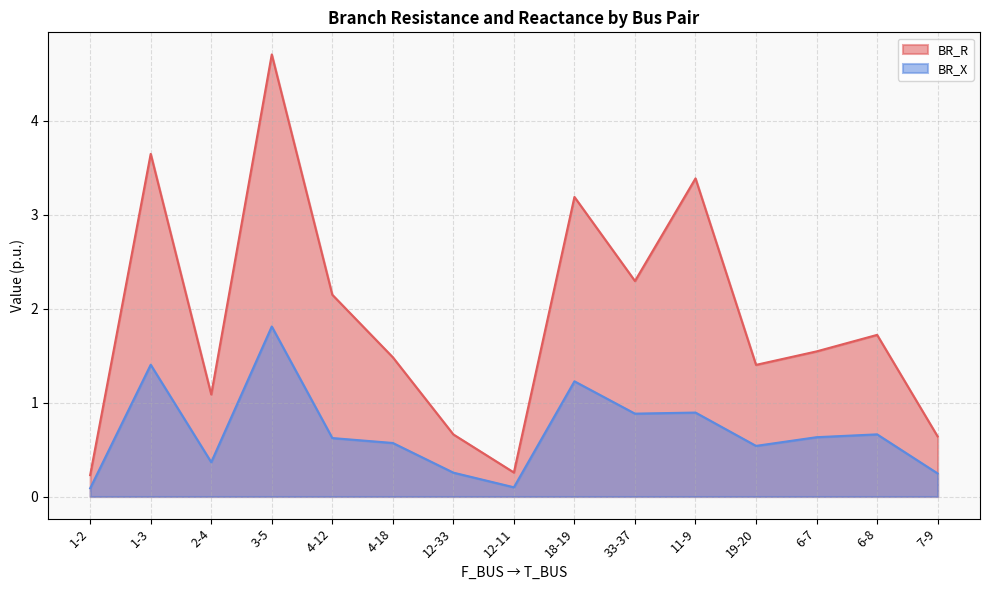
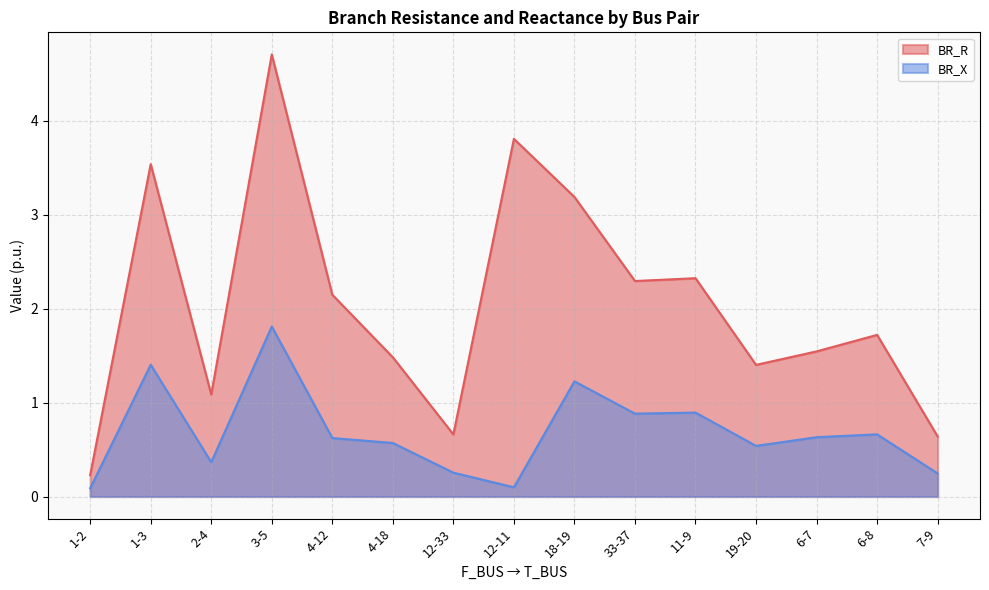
BR_R, 1-3: 3.6 -> 3.5
BR_R, 12-11: 0.3 -> 3.8
BR_R, 11-9: 3.4 -> 2.3
